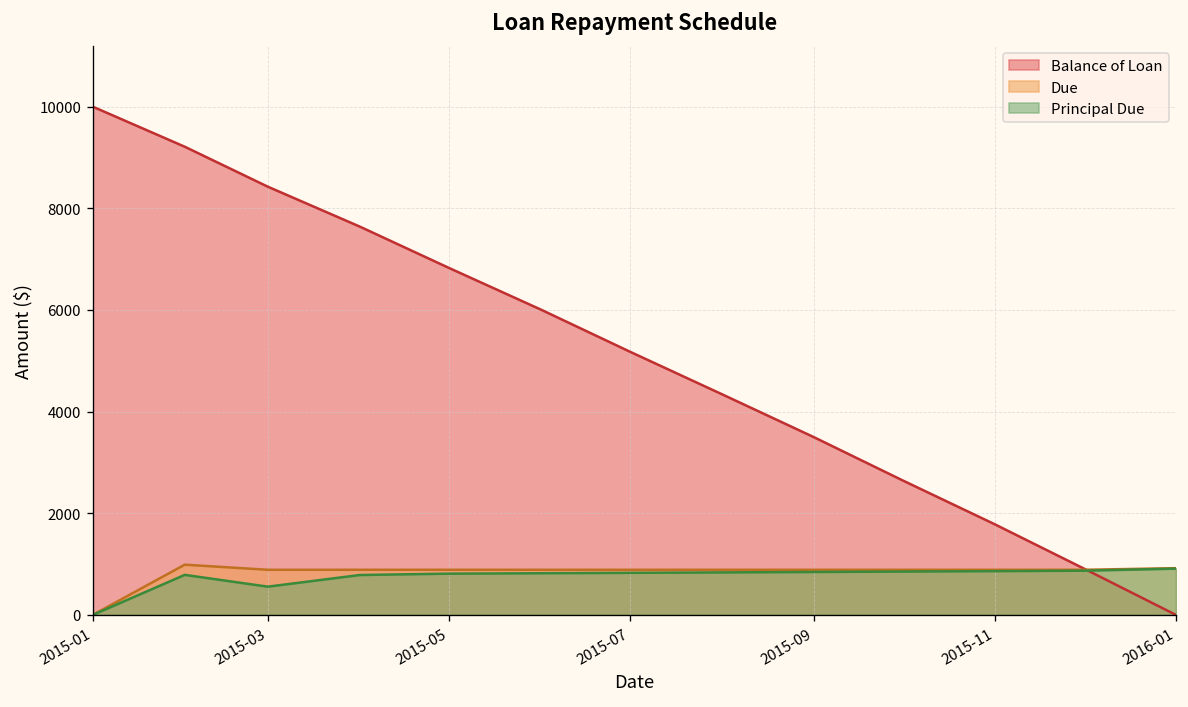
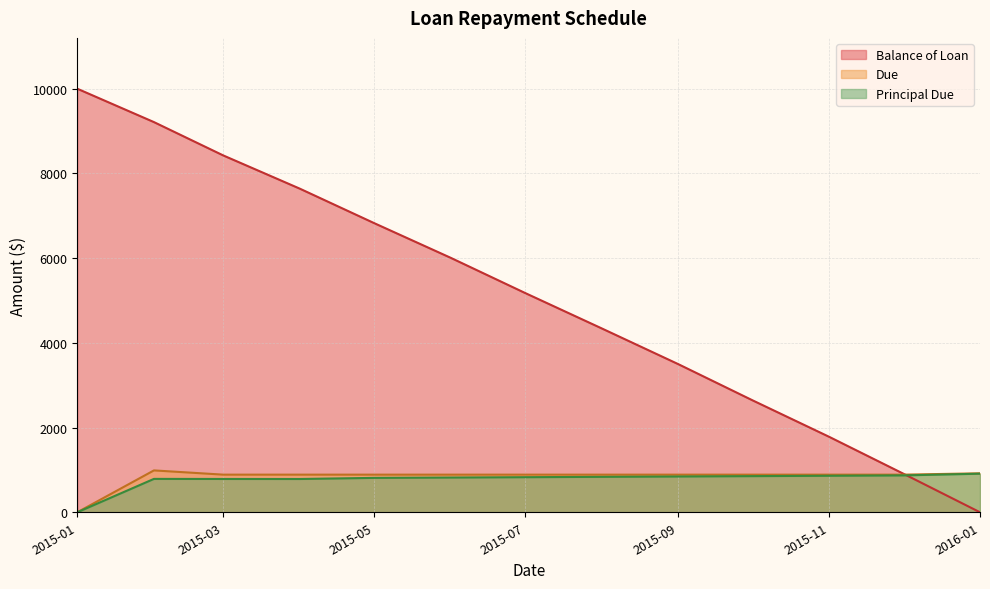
Principal Due, 2015-03: 600 -> 800
